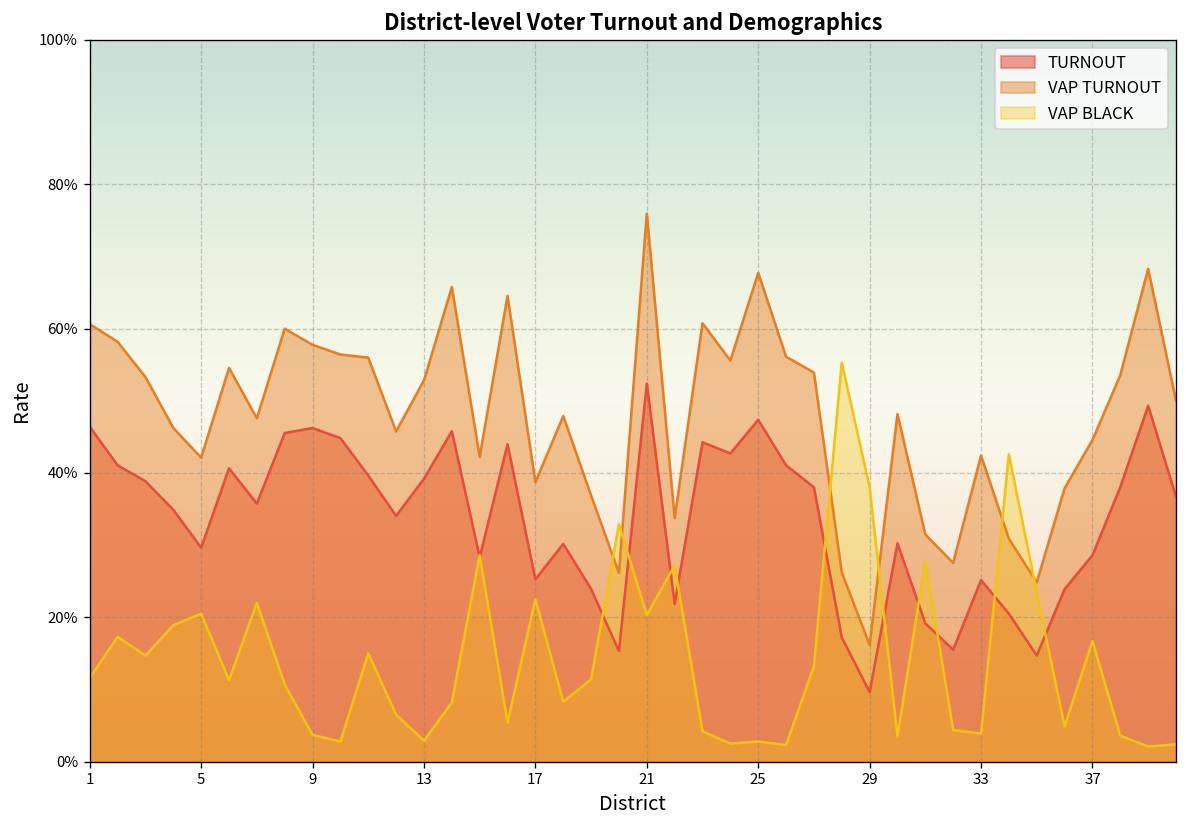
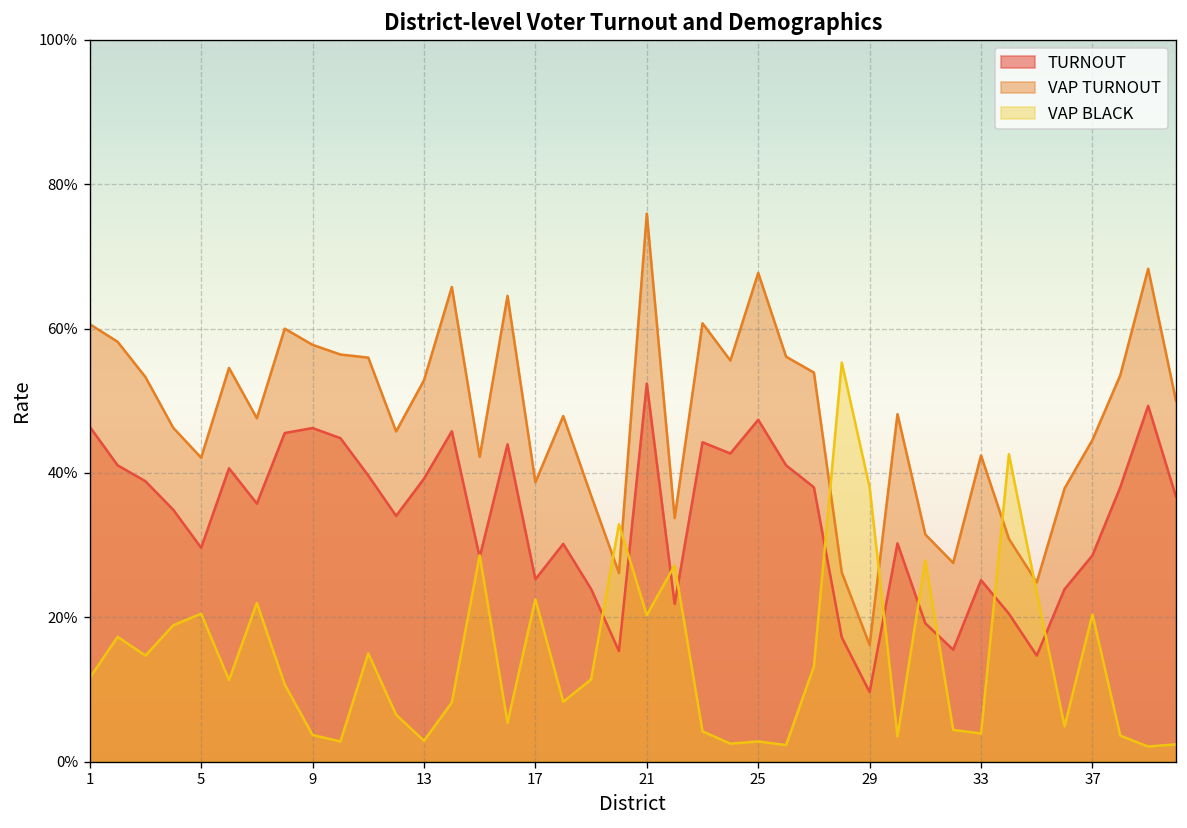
VAP BLACK, 37: 17% -> 20%
